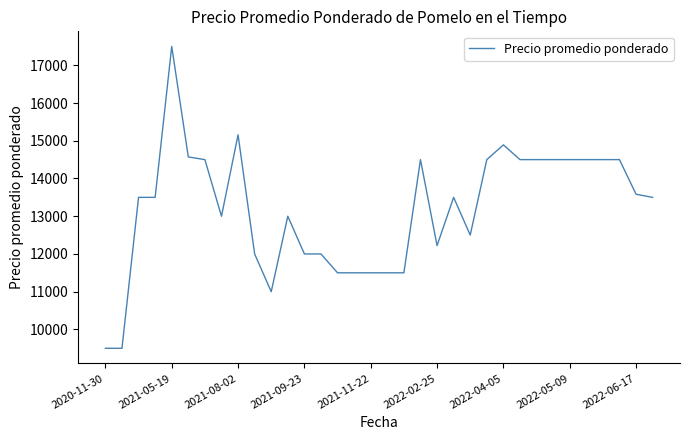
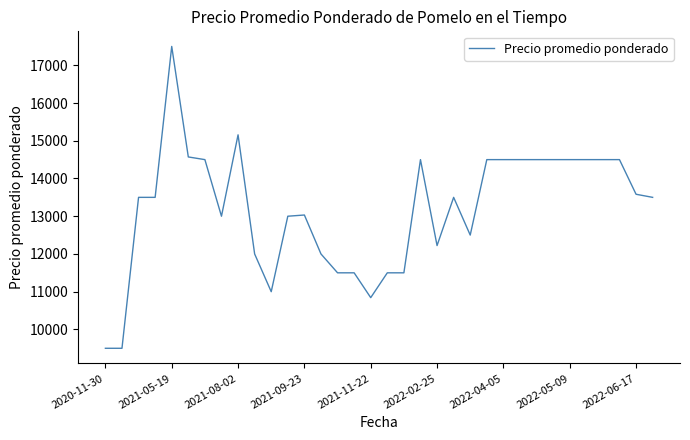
2021-09-23: 12000 -> 13000
2021-11-22: 11500 -> 10800
2022-04-05: 14900 -> 14500
